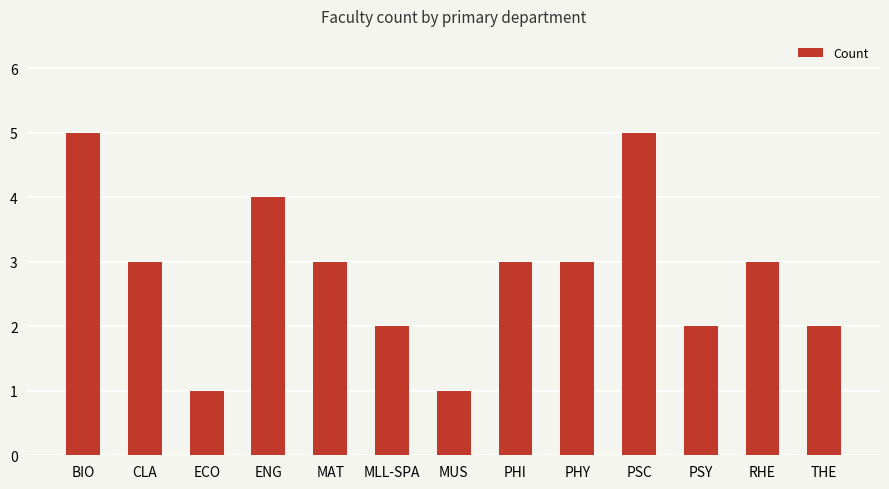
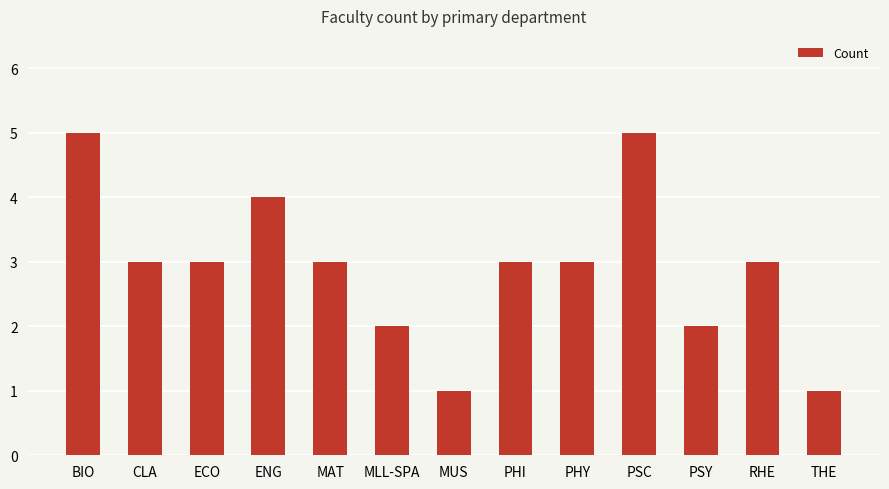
ECO: 1 -> 3
THE: 2 -> 1
